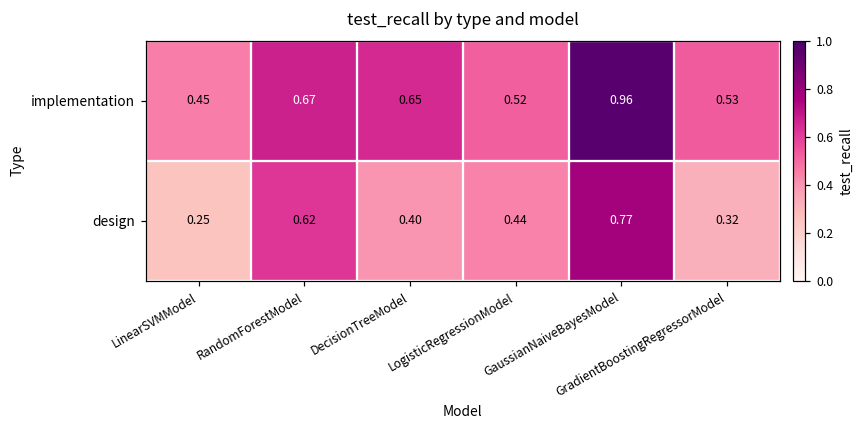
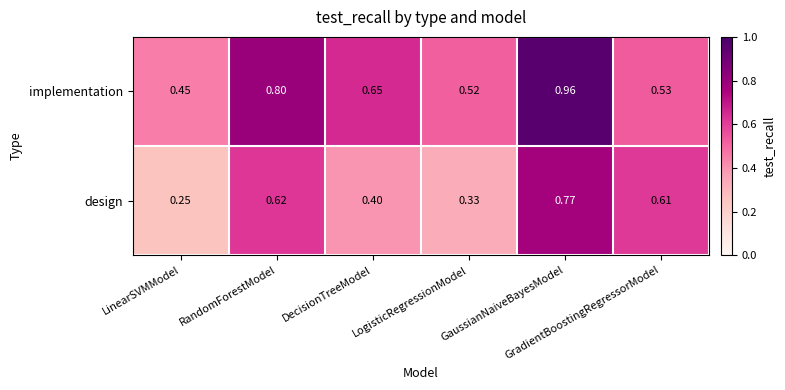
implementation, RandomForestModel: 0.67 -> 0.80
design, LogisticRegressionModel: 0.44 -> 0.33
design, GradientBoostingRegressorModel: 0.32 -> 0.61
